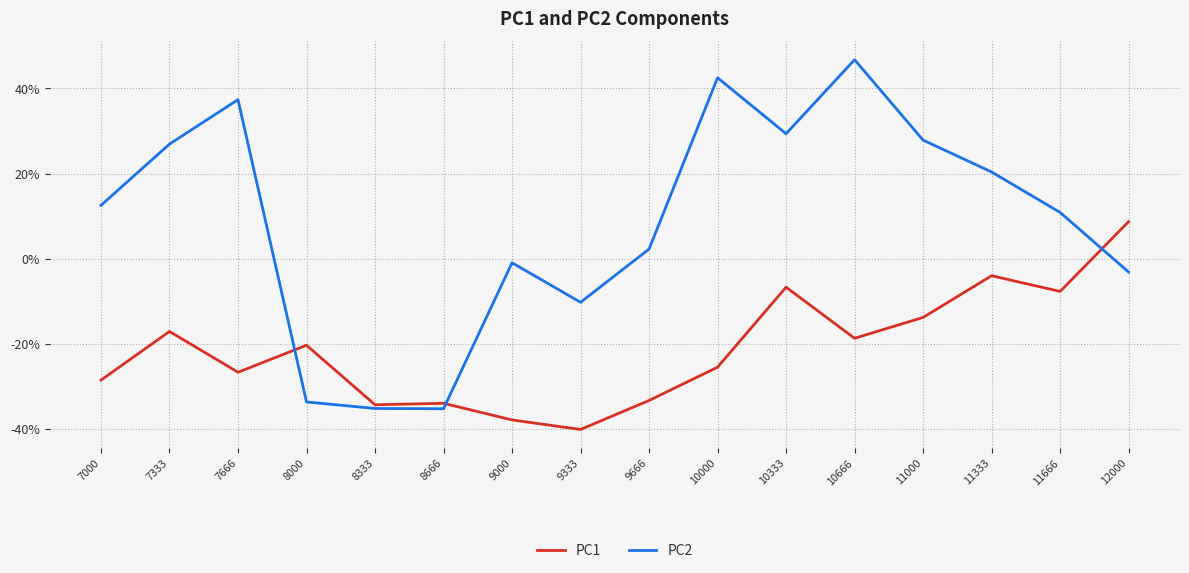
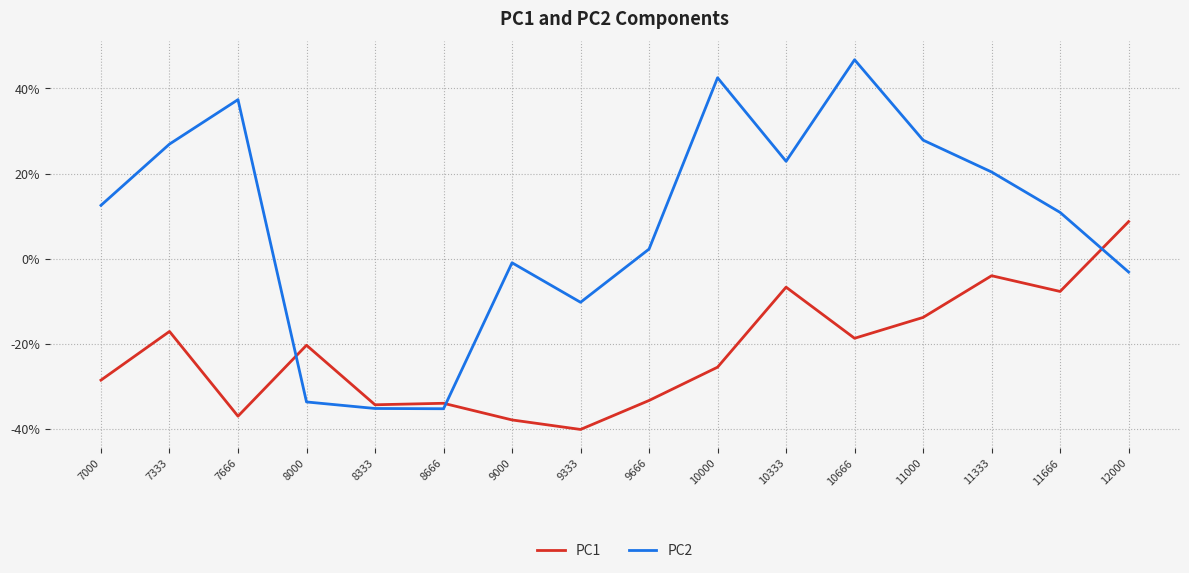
PC1, 7666: -27% -> -37%
PC2, 10333: 29% -> 23%
